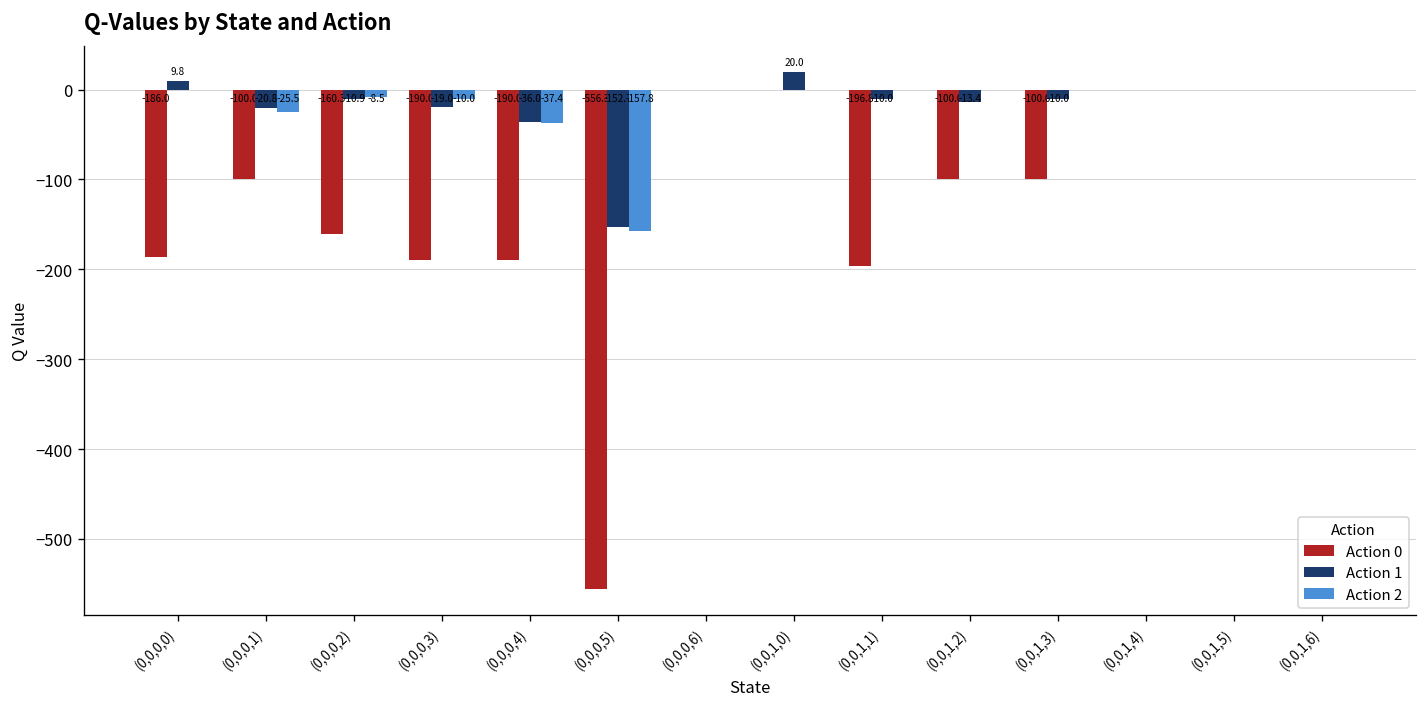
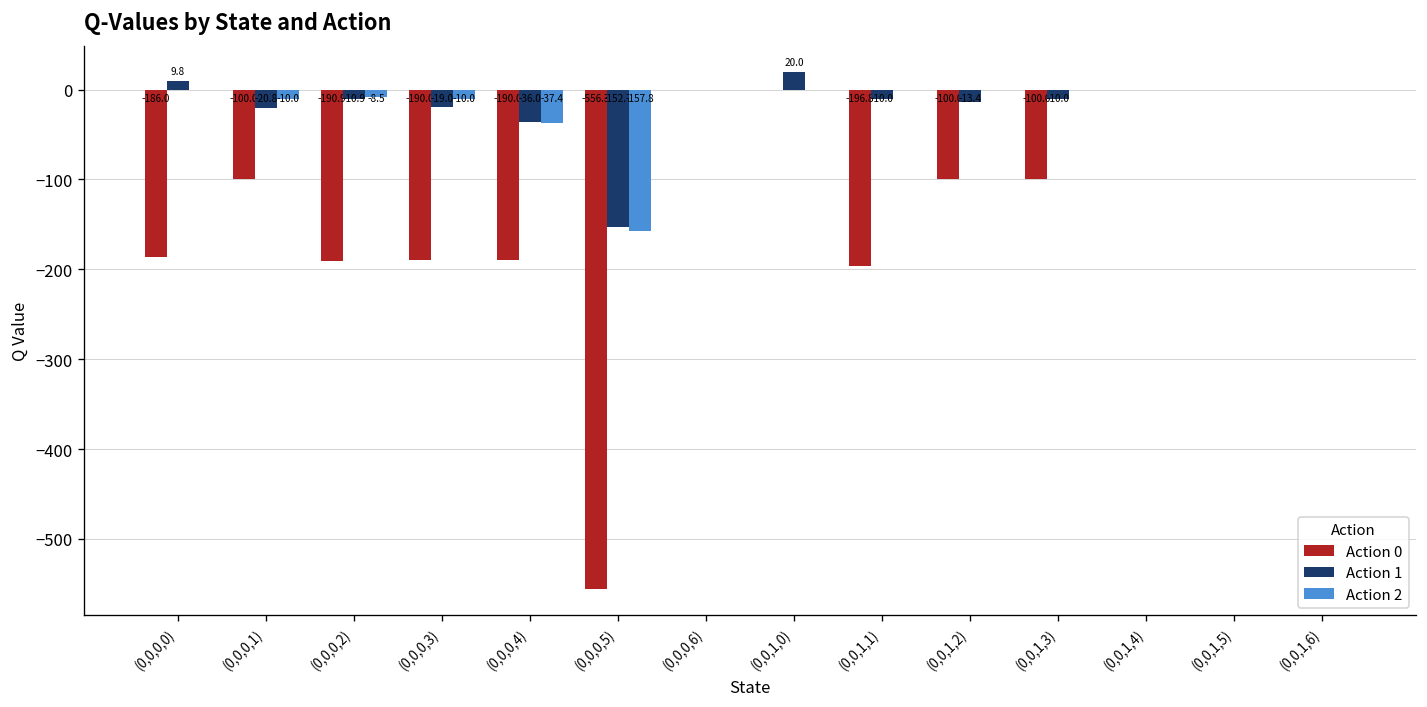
Action 2, (0,0,0,1): -25.5 -> -10.0
Action 0, (0,0,0,2): -160.3 -> -190.9
